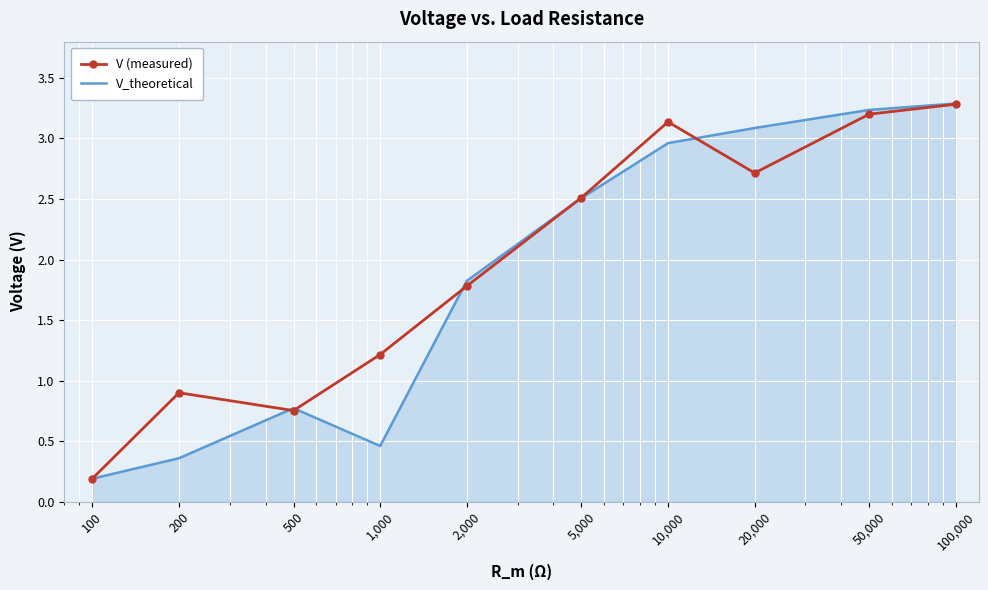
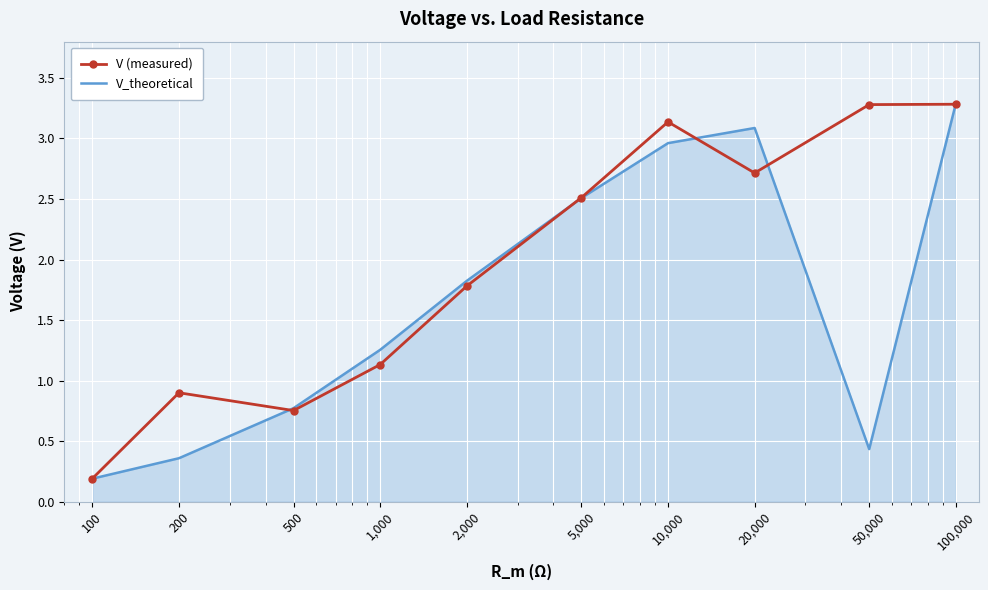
V (measured), 1,000: 1.22 -> 1.13
V_theoretical, 1,000: 0.46 -> 1.25
V (measured), 50,000: 3.20 -> 3.28
V_theoretical, 50,000: 3.24 -> 0.43
